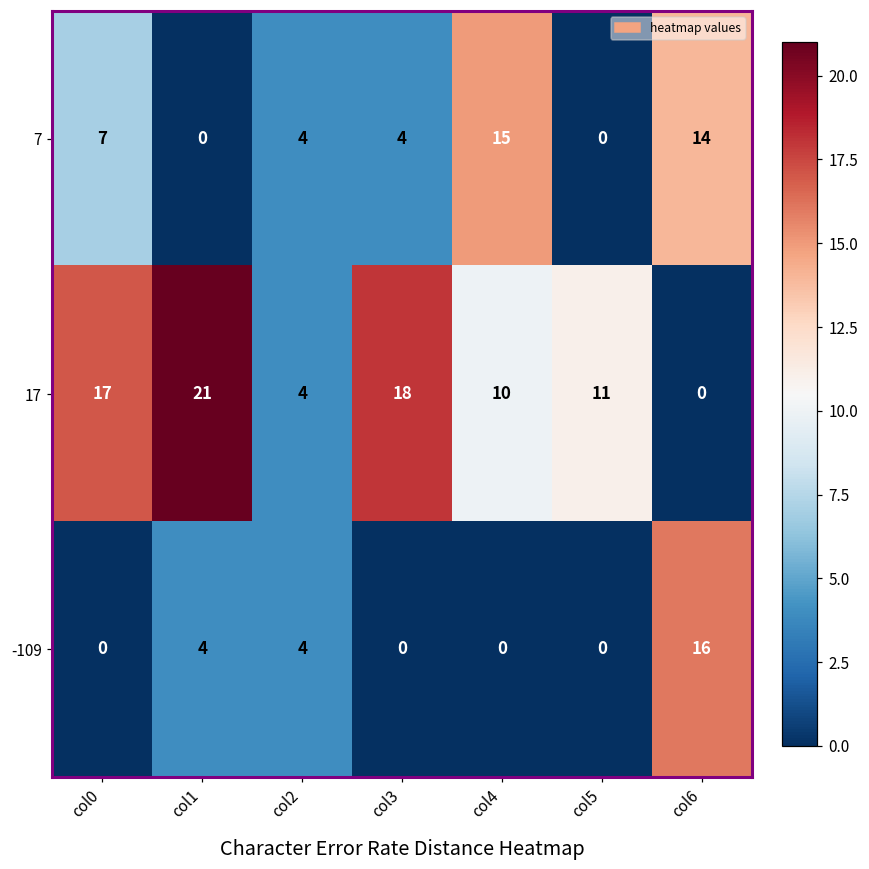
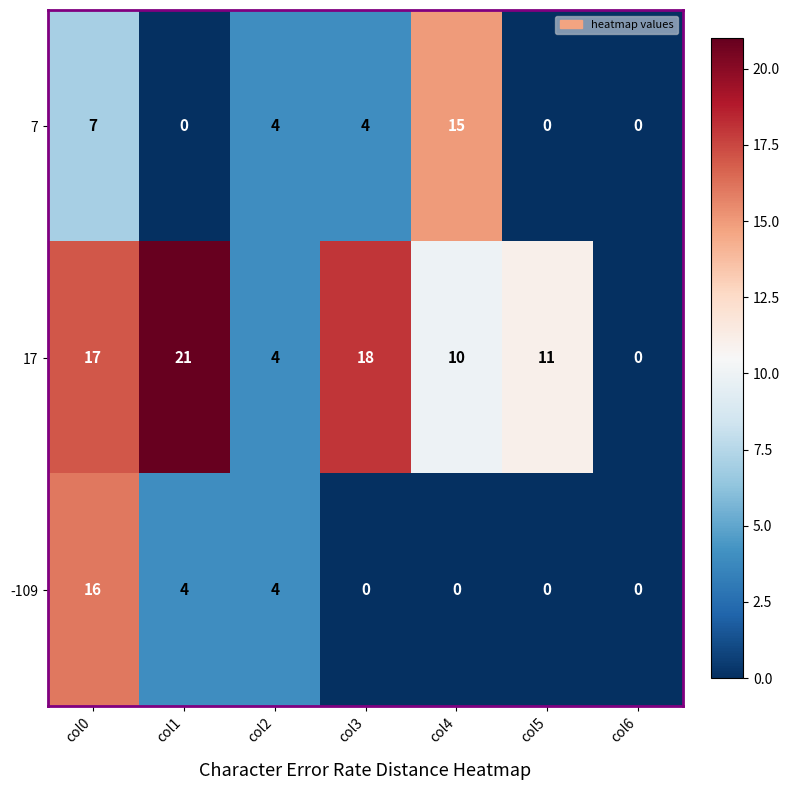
7, col6: 14 -> 0
-109, col0: 0 -> 16
-109, col6: 16 -> 0
